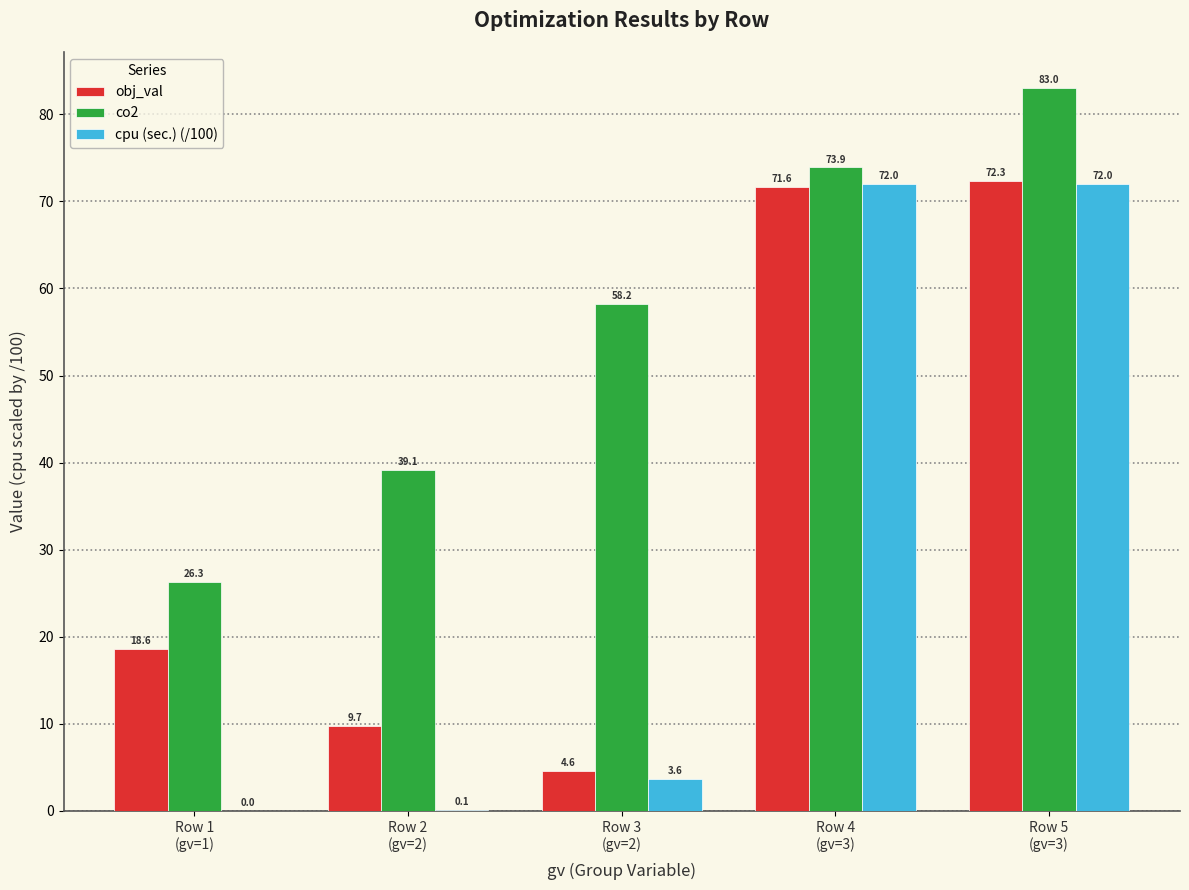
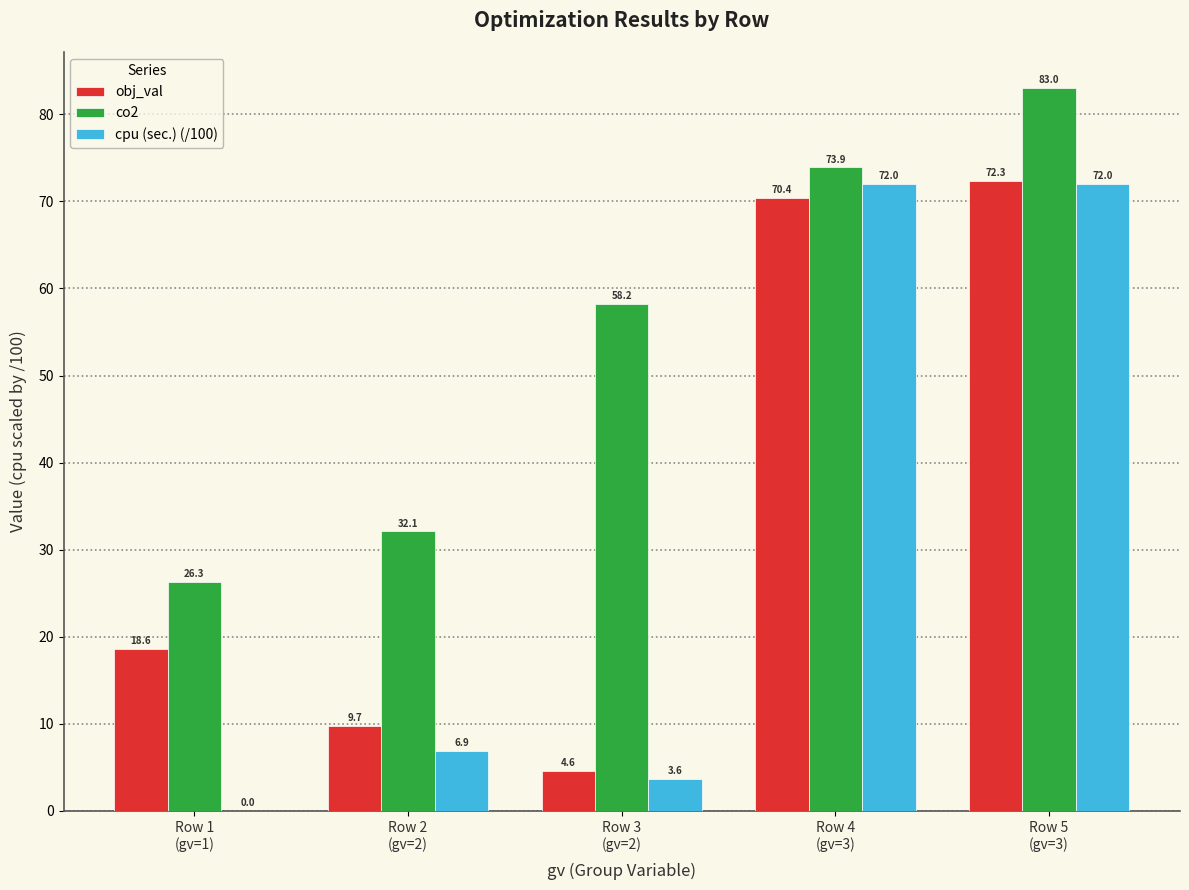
co2, Row 2 (gv=2): 39.1 -> 32.1
cpu (sec.) (/100), Row 2 (gv=2): 0.1 -> 6.9
obj_val, Row 4 (gv=3): 71.6 -> 70.4
